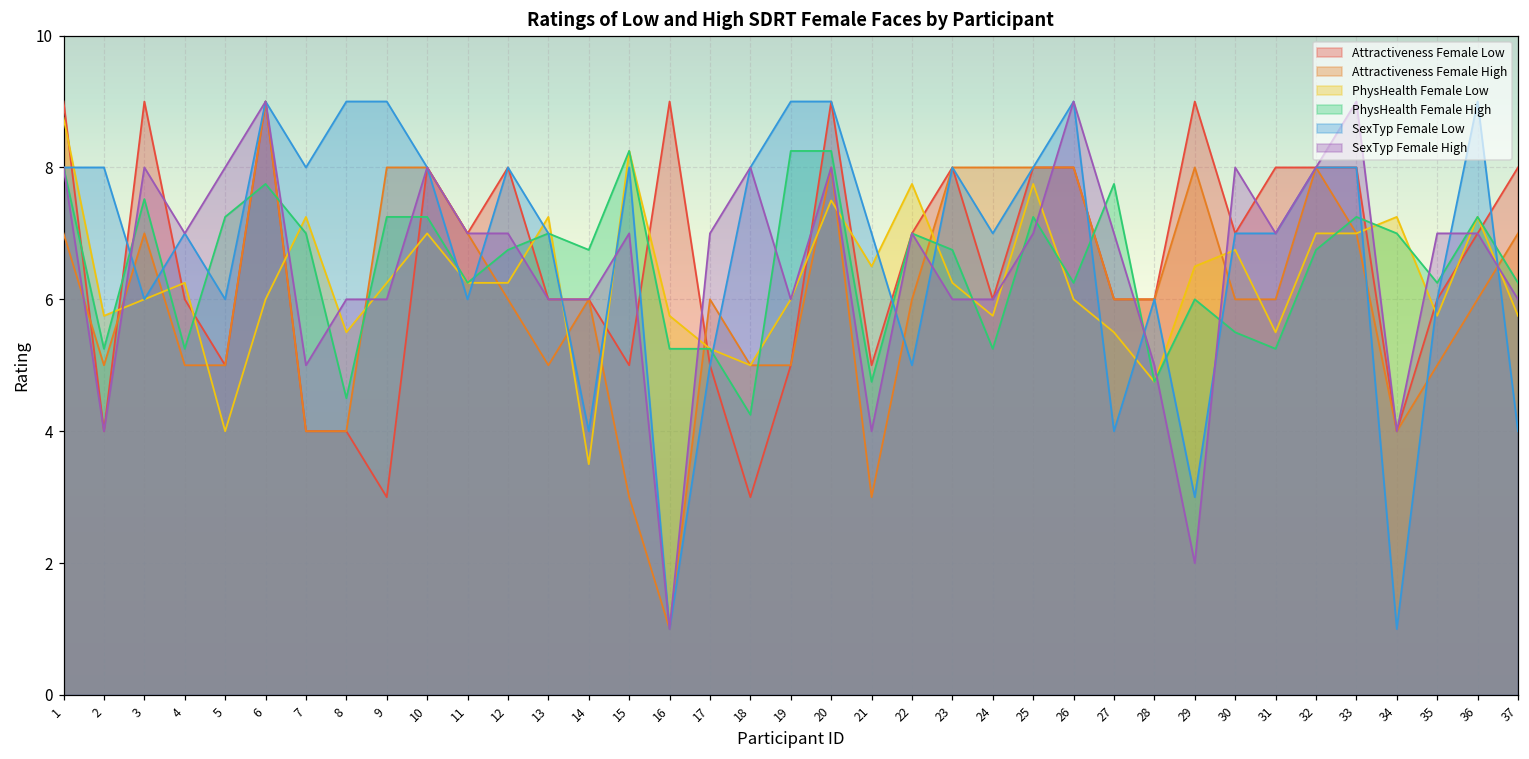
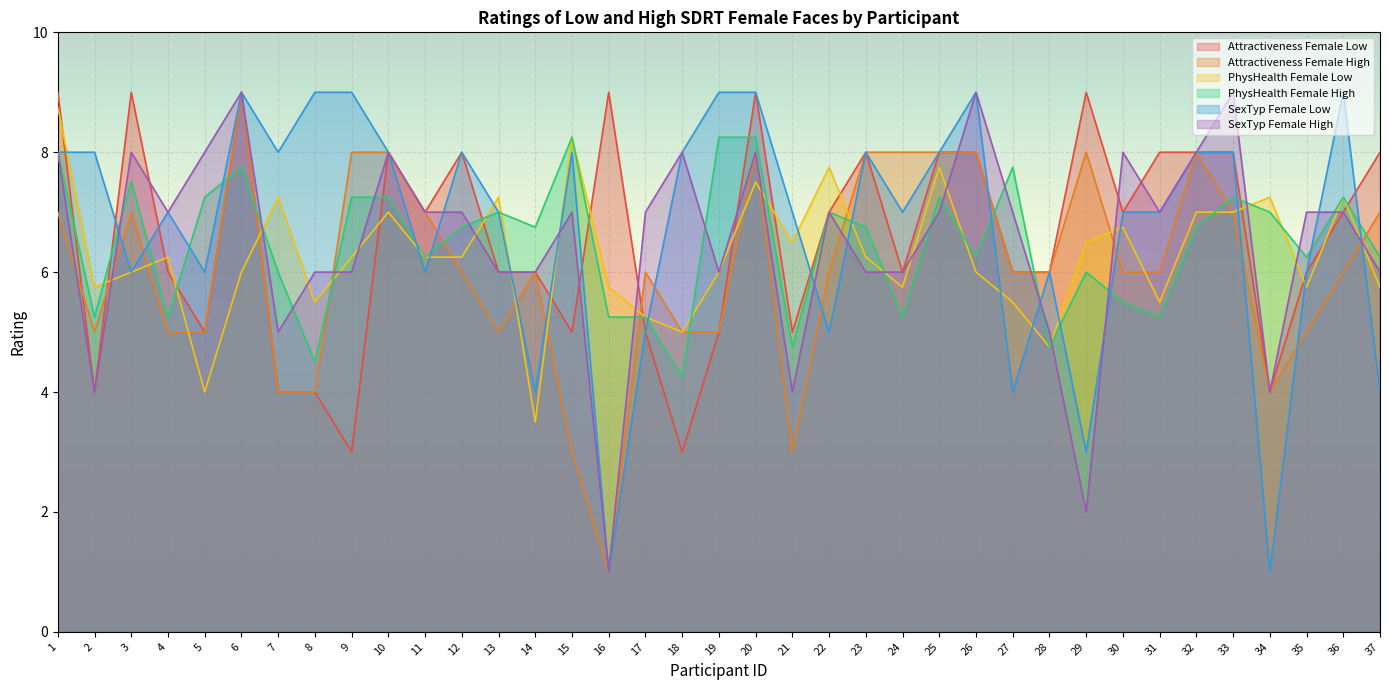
PhysHealth Female High, 7: 7 -> 6
